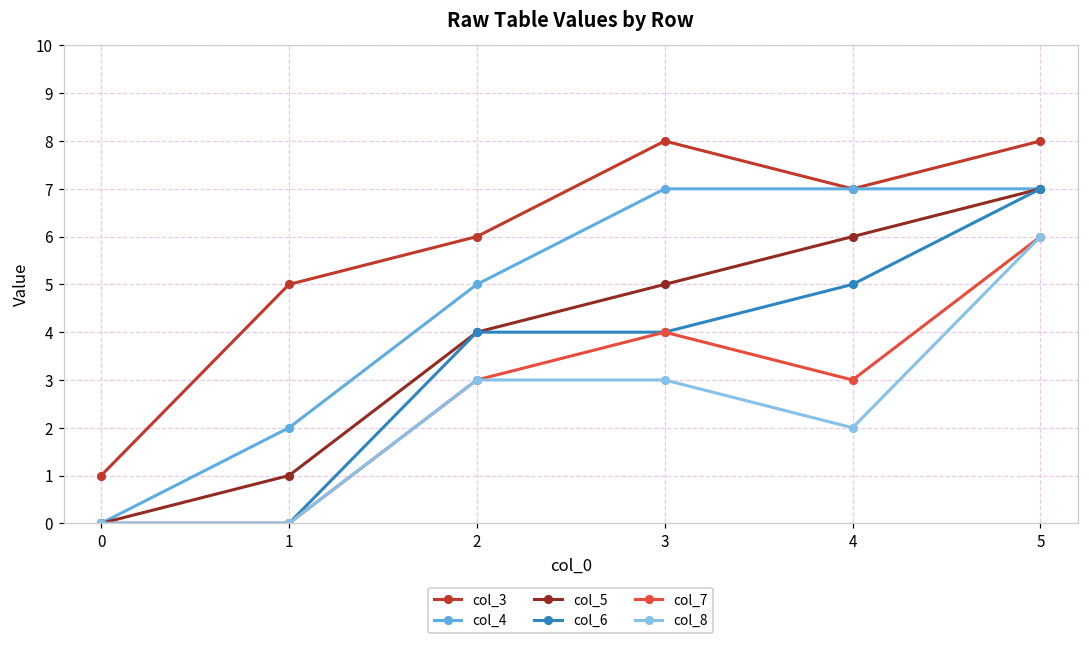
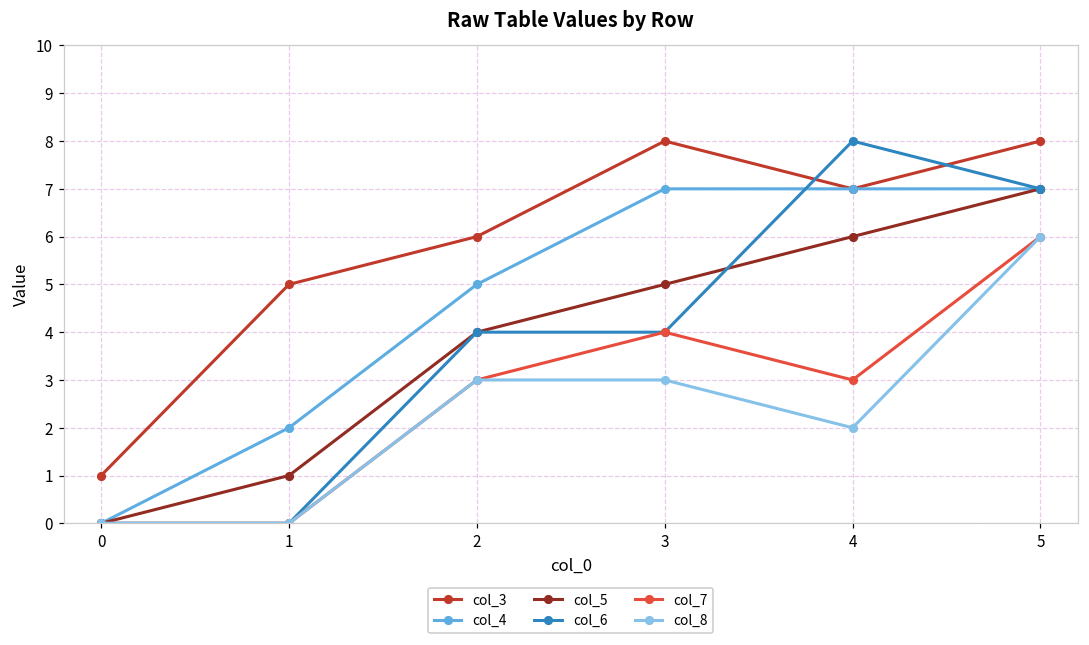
col_6, 4: 5 -> 8
